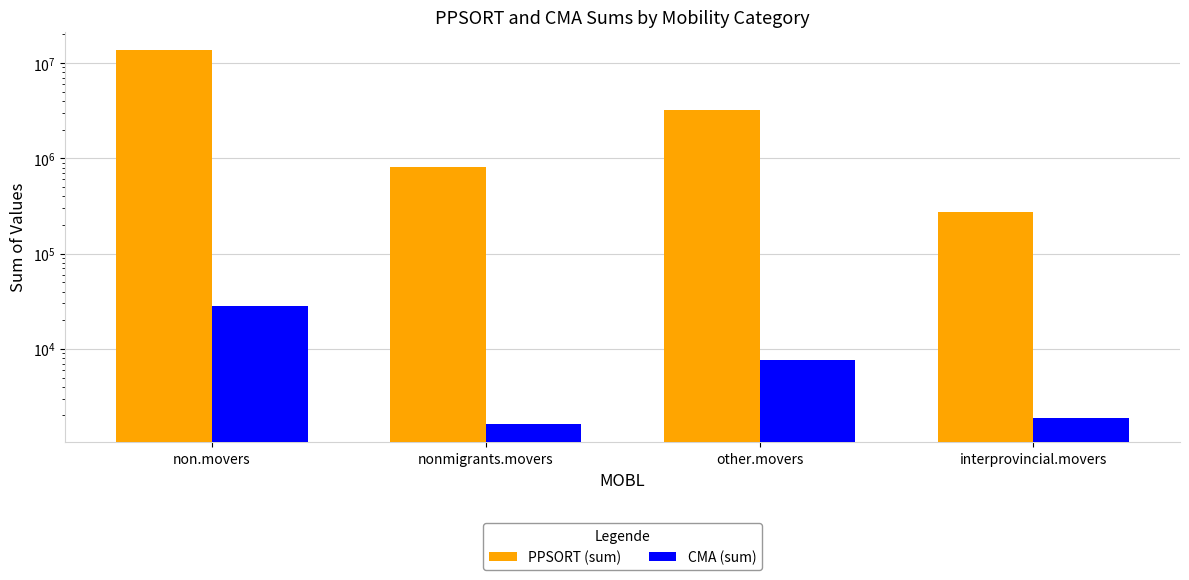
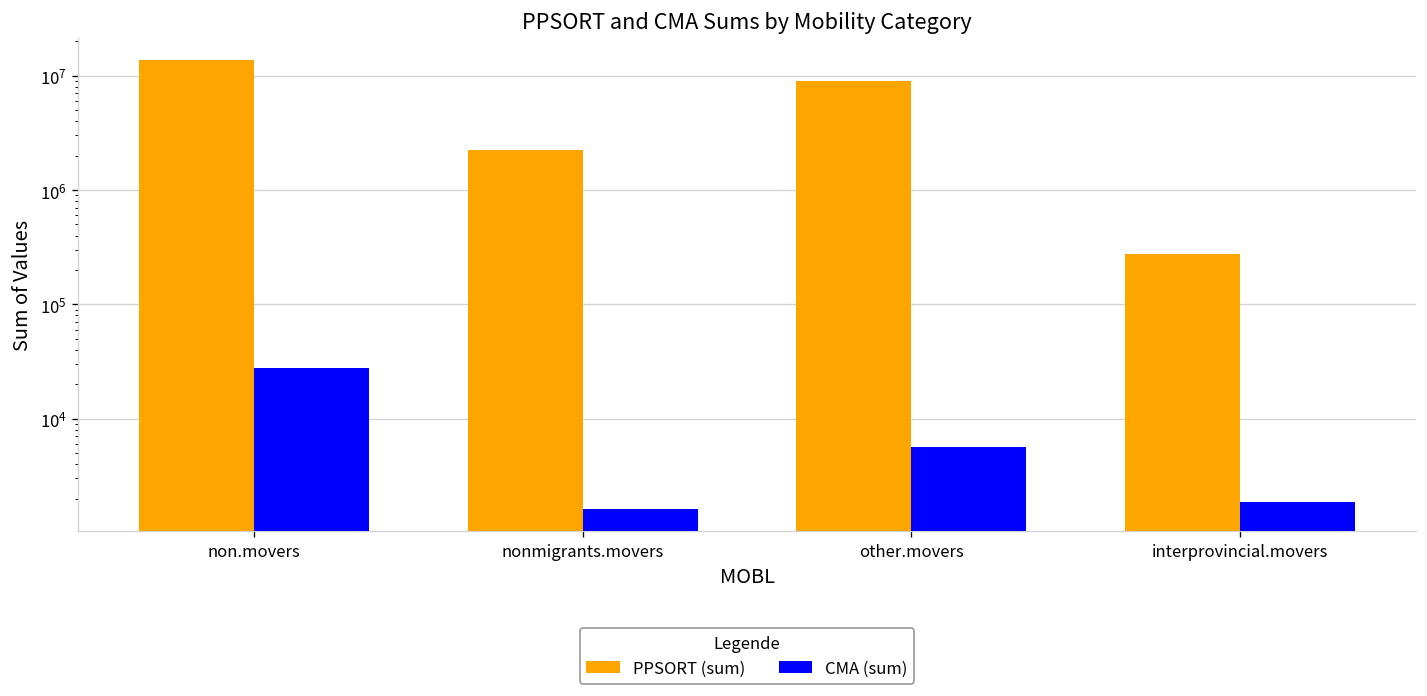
PPSORT (sum), nonmigrants.movers: 800000 -> 2200000
PPSORT (sum), other.movers: 3300000 -> 9000000
CMA (sum), other.movers: 8000 -> 6000
